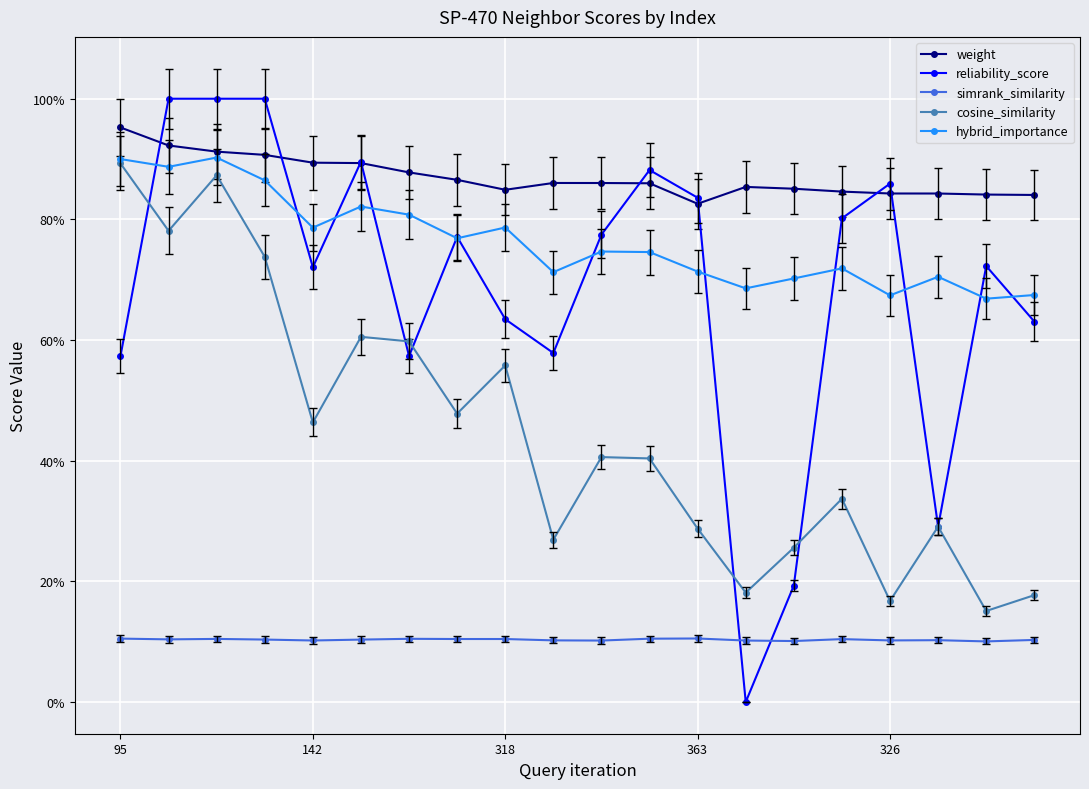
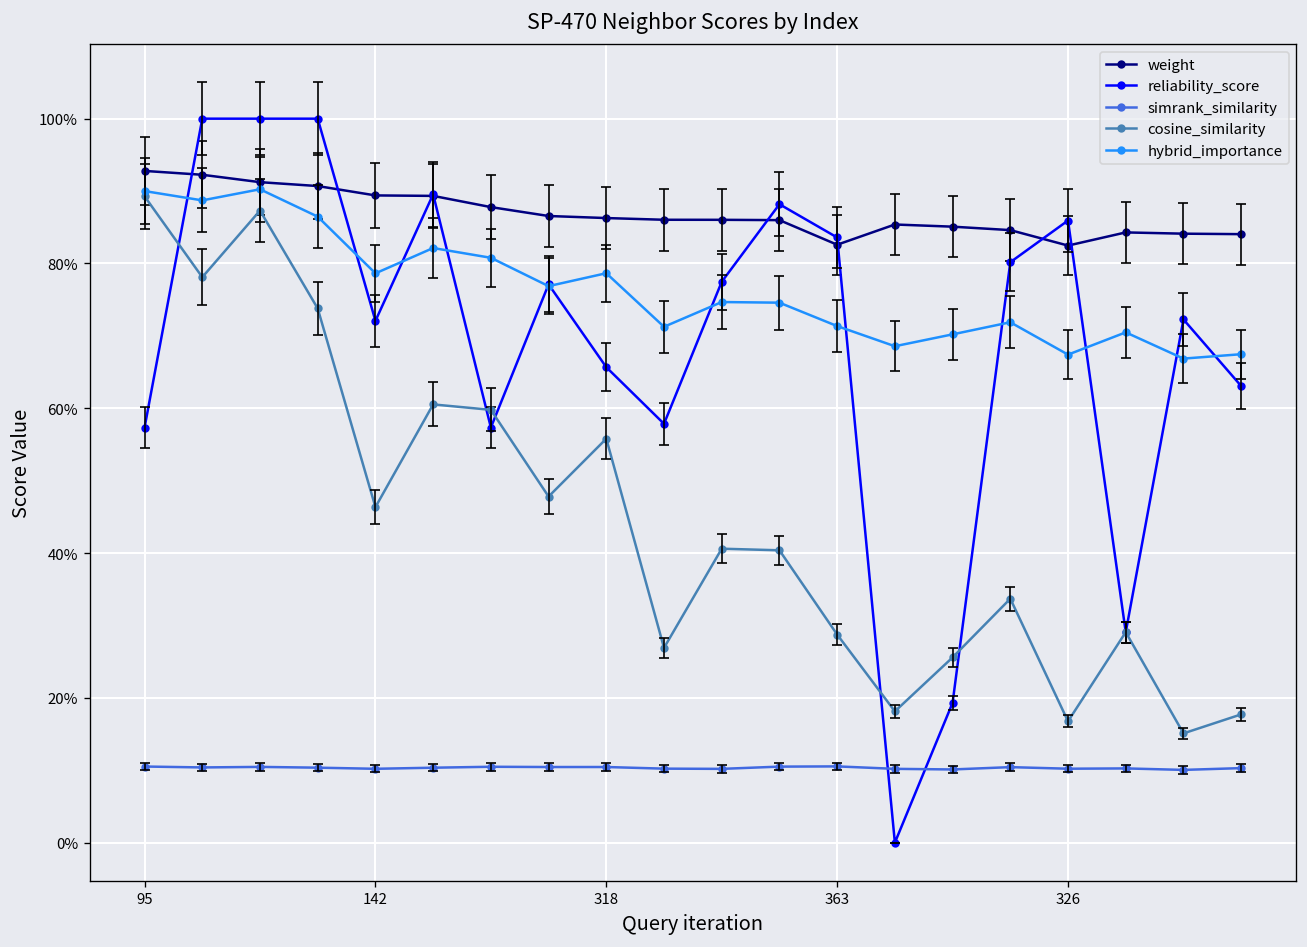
weight, 95: 95% -> 93%
weight, 318: 85% -> 86%
reliability_score, 318: 63% -> 66%
weight, 326: 84% -> 82%
